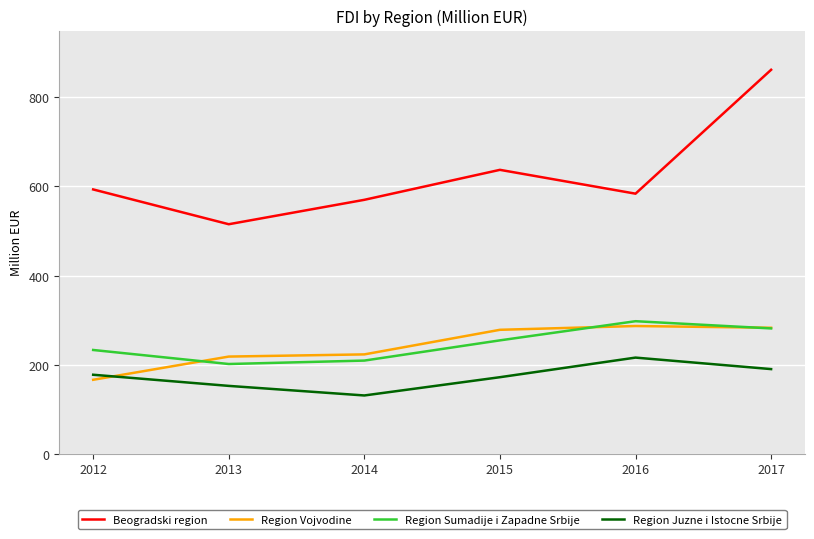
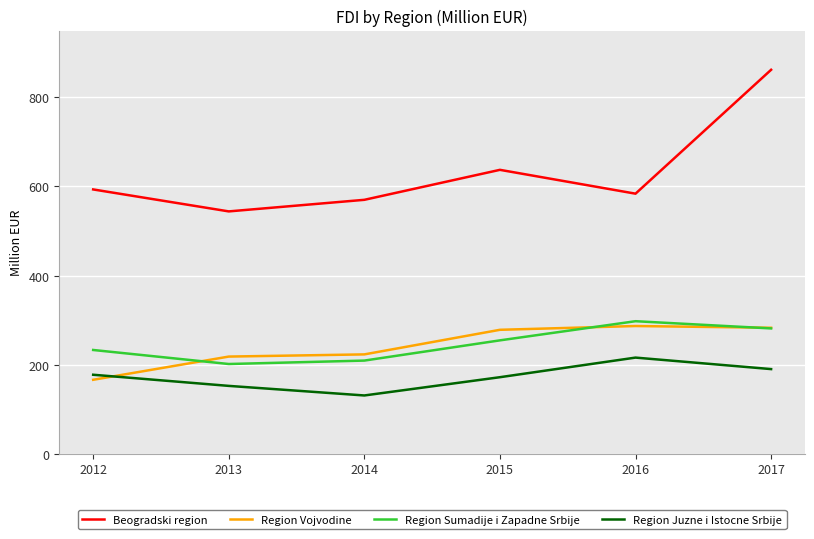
Beogradski region, 2013: 520 -> 540
